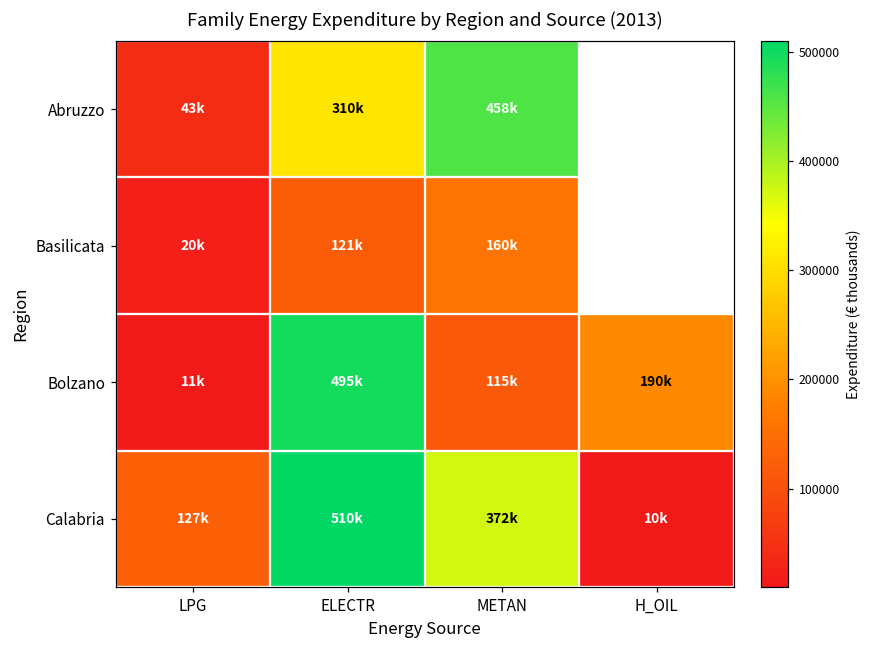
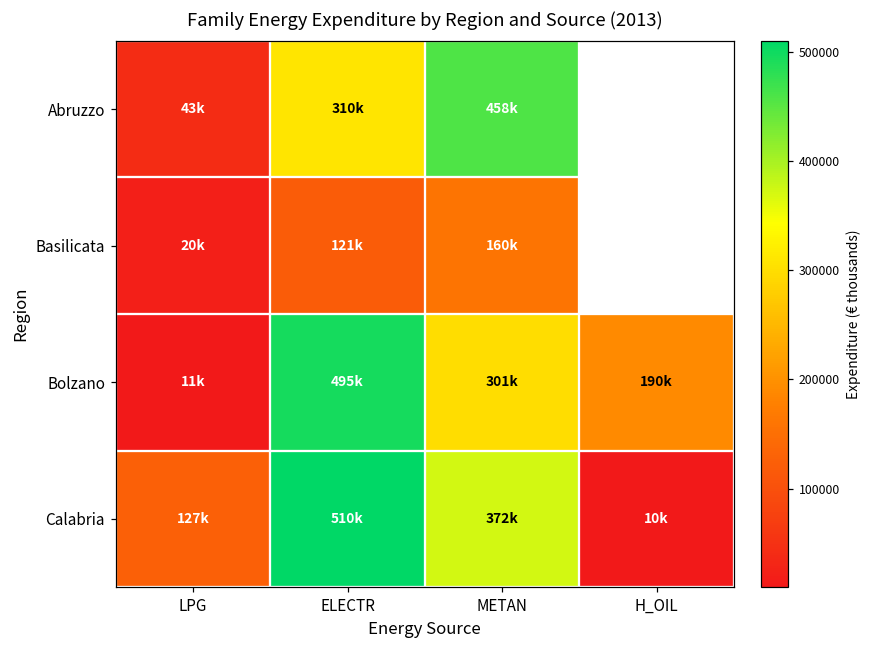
Bolzano, METAN: 115k -> 301k
